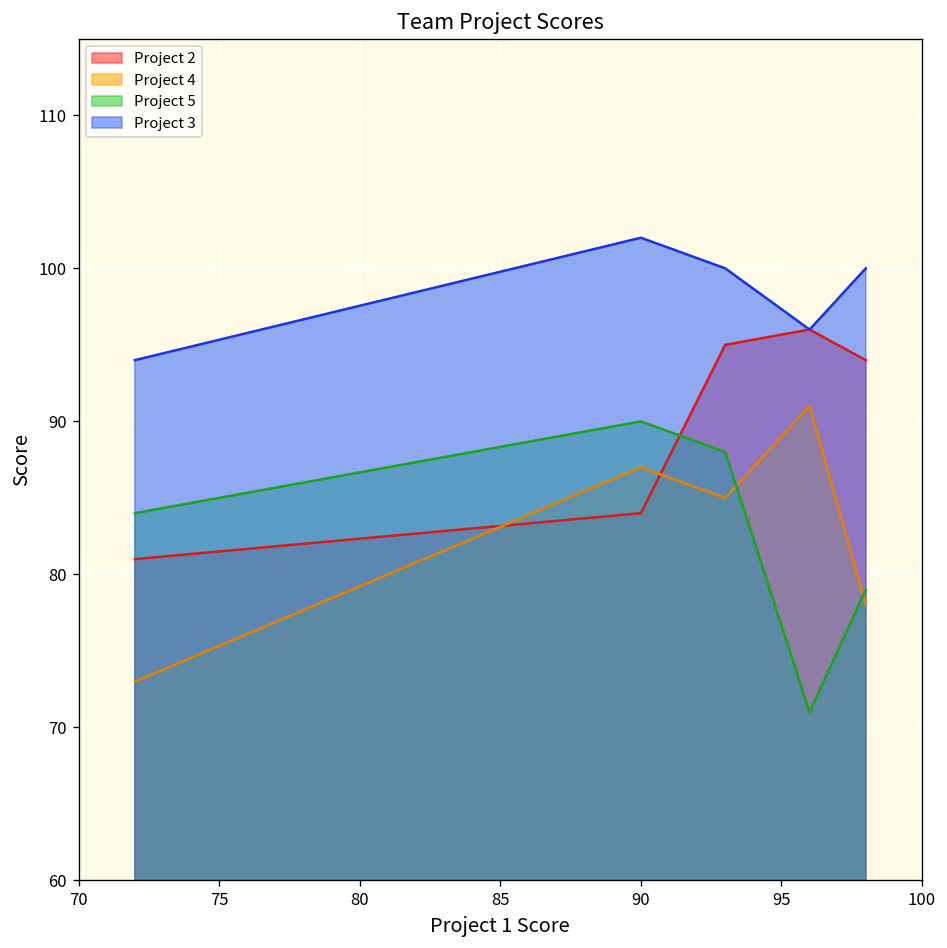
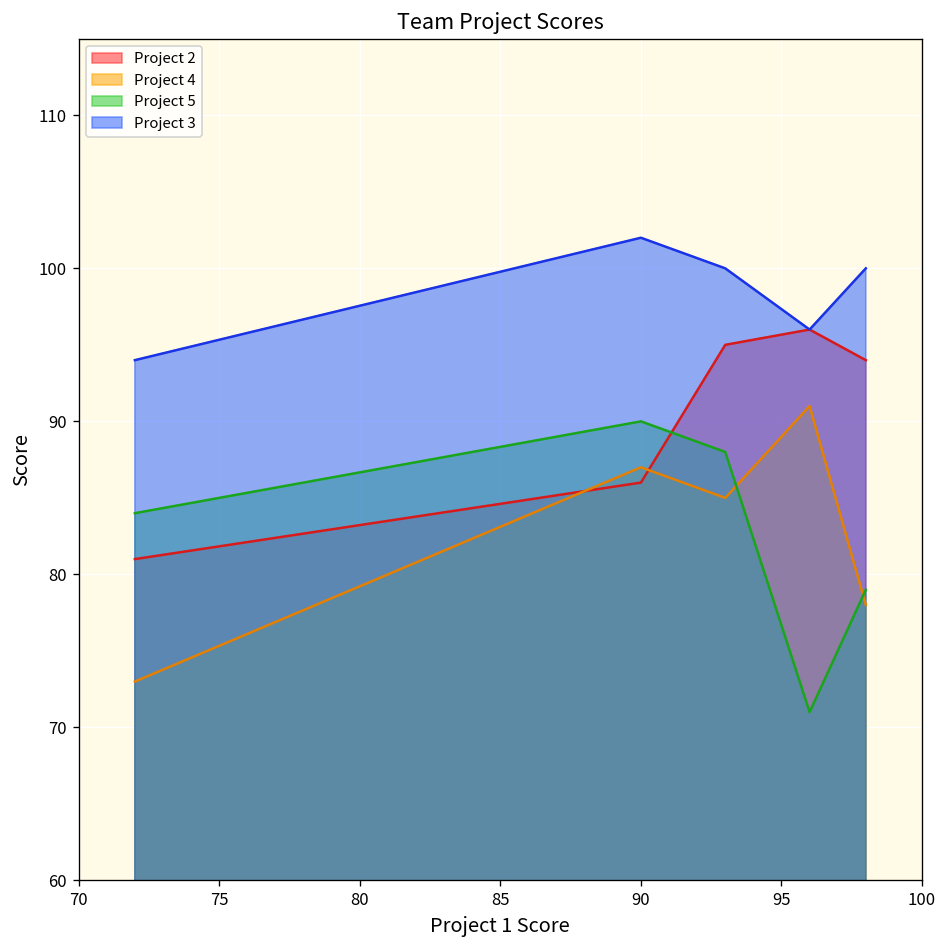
Project 2, 90: 84 -> 86
